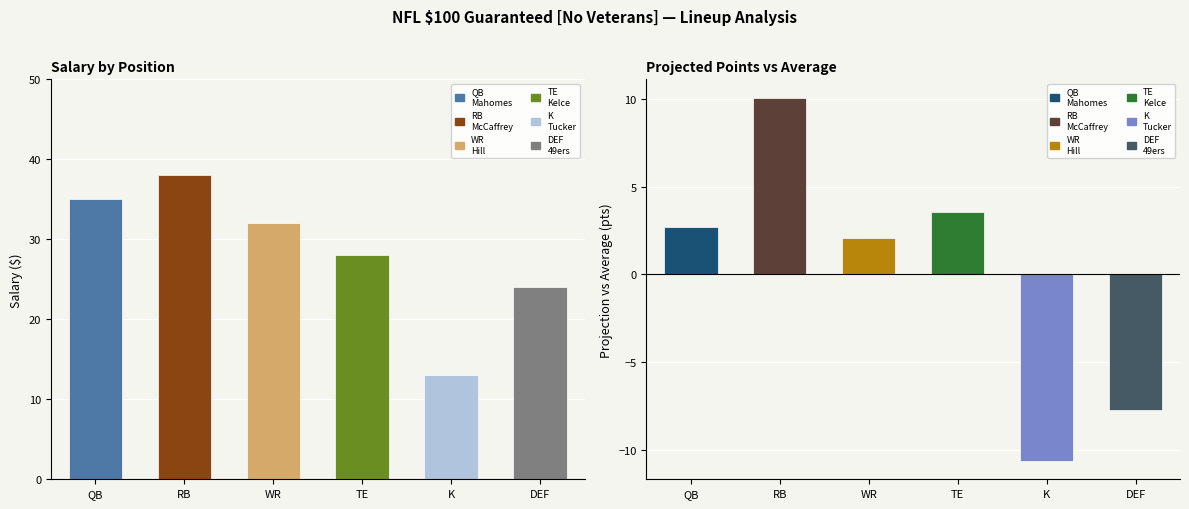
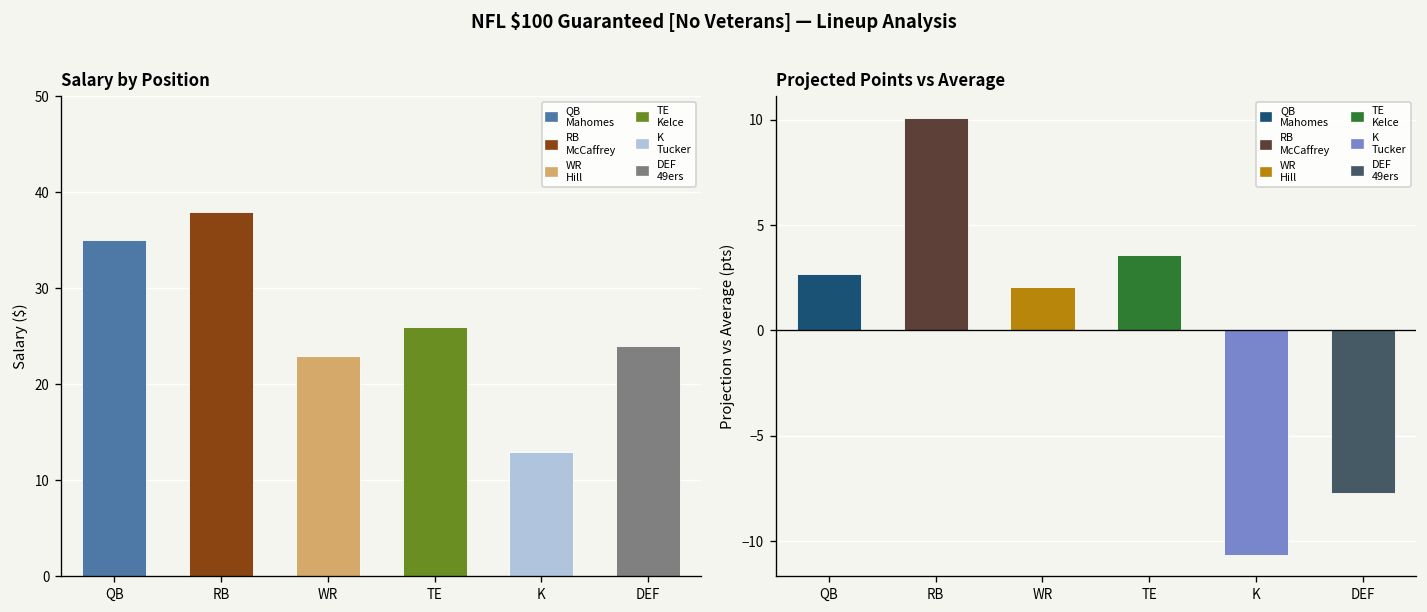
Salary by Position, WR: 32 -> 23
Salary by Position, TE: 28 -> 26
